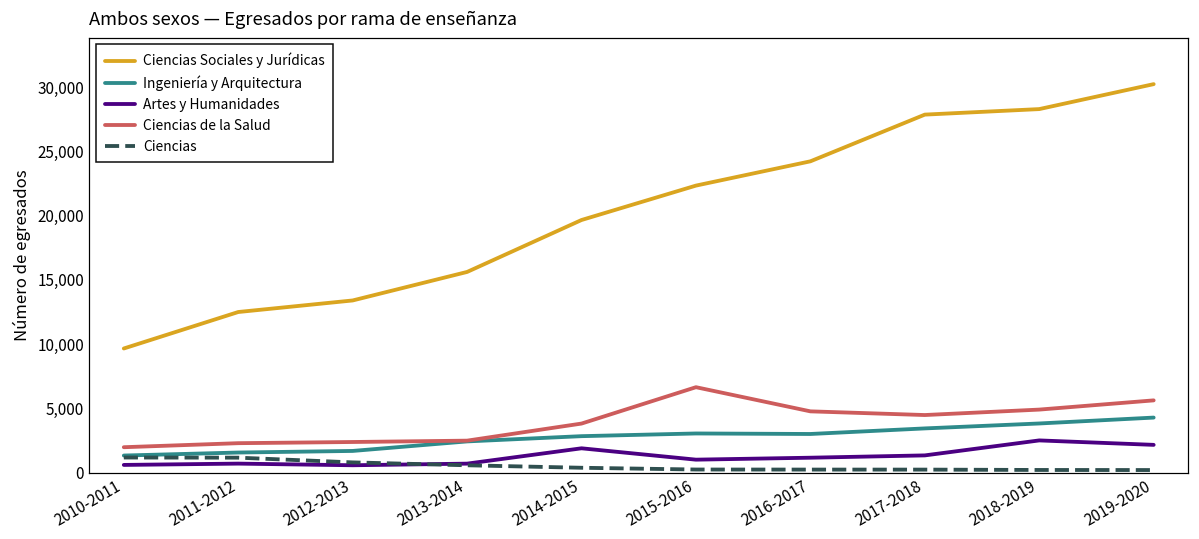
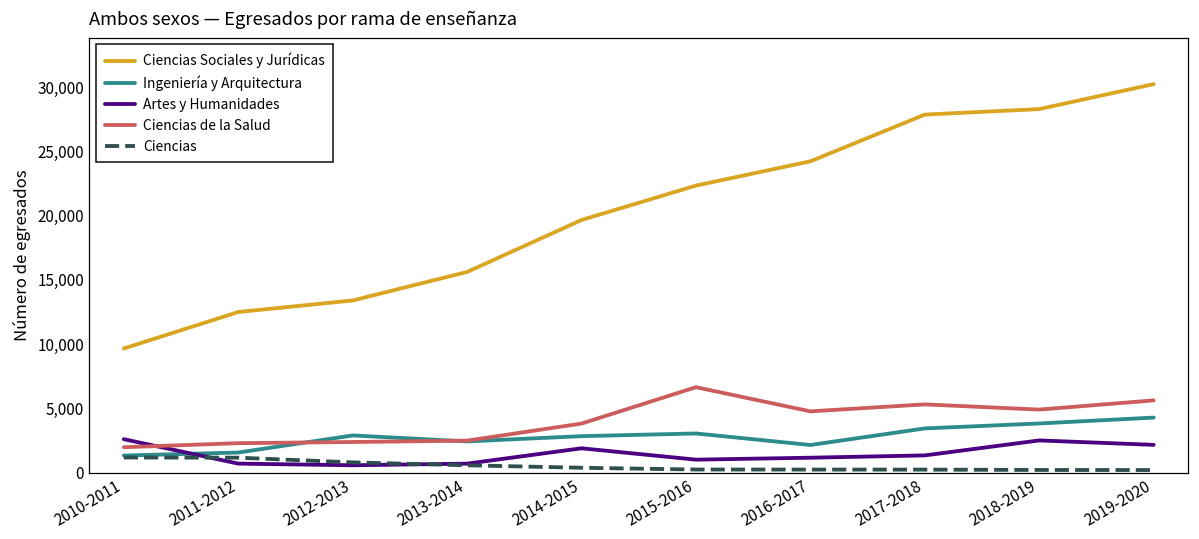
Artes y Humanidades, 2010-2011: 600 -> 2,600
Ingeniería y Arquitectura, 2012-2013: 1,700 -> 2,900
Ingeniería y Arquitectura, 2016-2017: 3,000 -> 2,200
Ciencias de la Salud, 2017-2018: 4,500 -> 5,300
